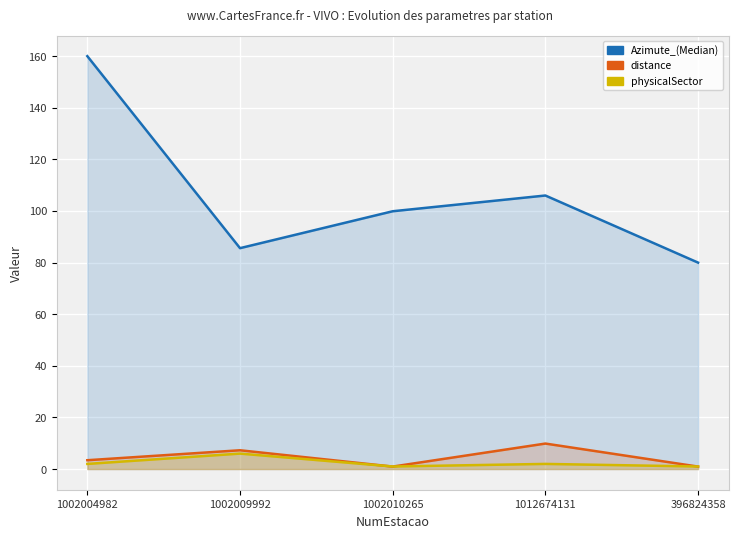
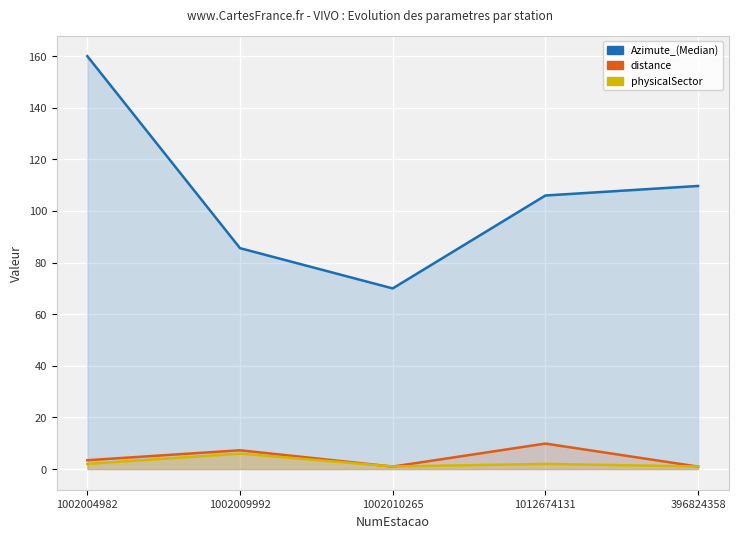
Azimute_(Median), 1002010265: 100 -> 70
Azimute_(Median), 396824358: 80 -> 110
